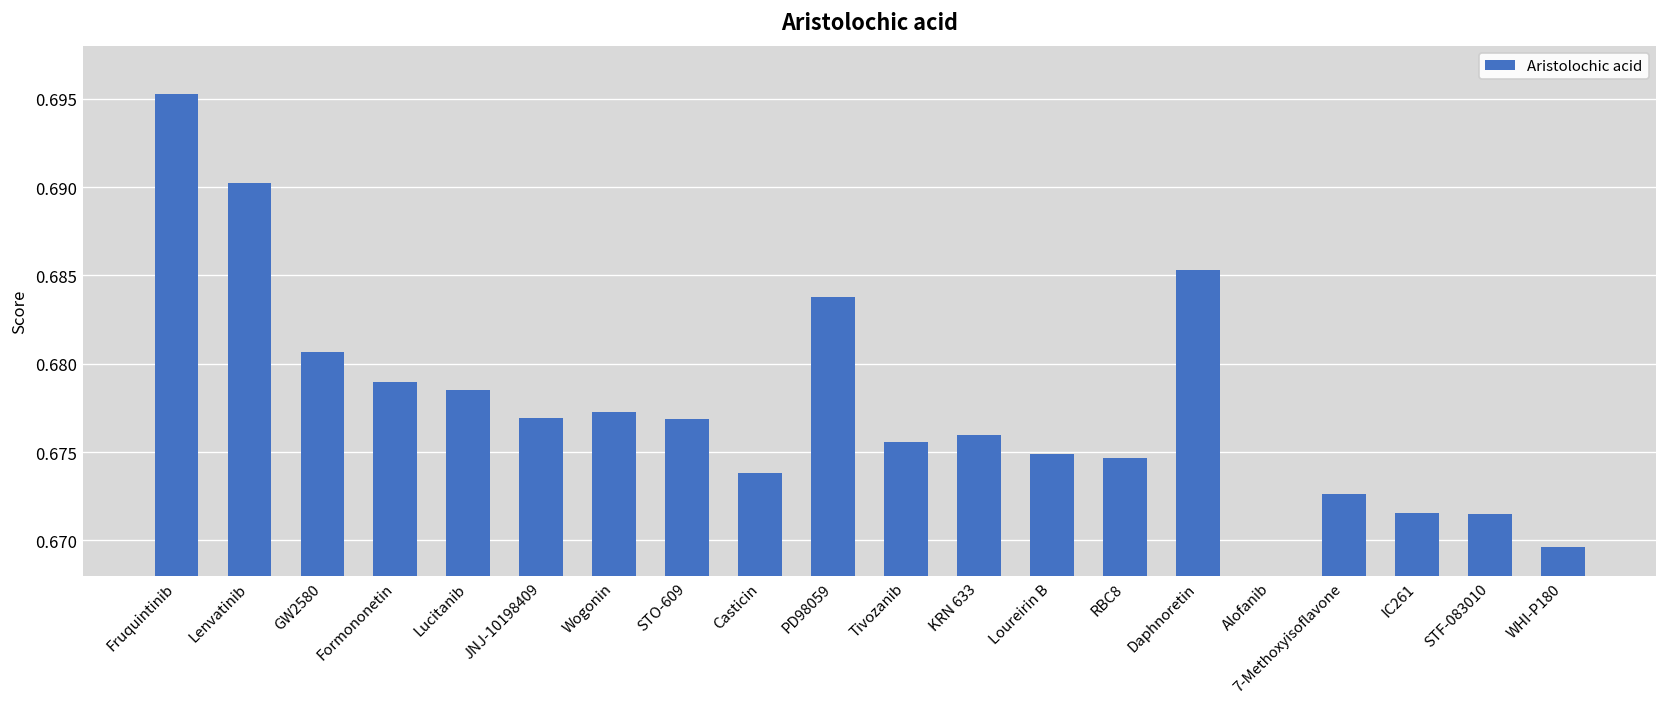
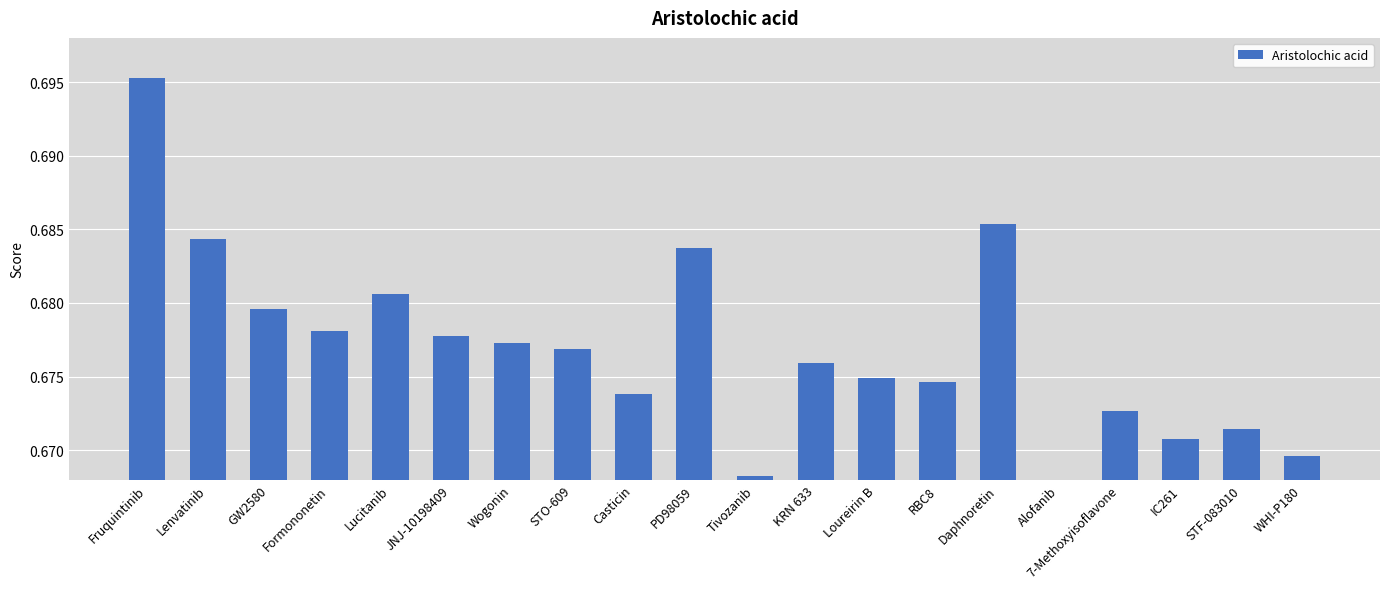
Lenvatinib: 0.6902 -> 0.6843
GW2580: 0.6807 -> 0.6796
Formononetin: 0.6789 -> 0.6781
Lucitanib: 0.6785 -> 0.6806
JNJ-10198409: 0.6770 -> 0.6777
Tivozanib: 0.6756 -> 0.6682
IC261: 0.6716 -> 0.6708
